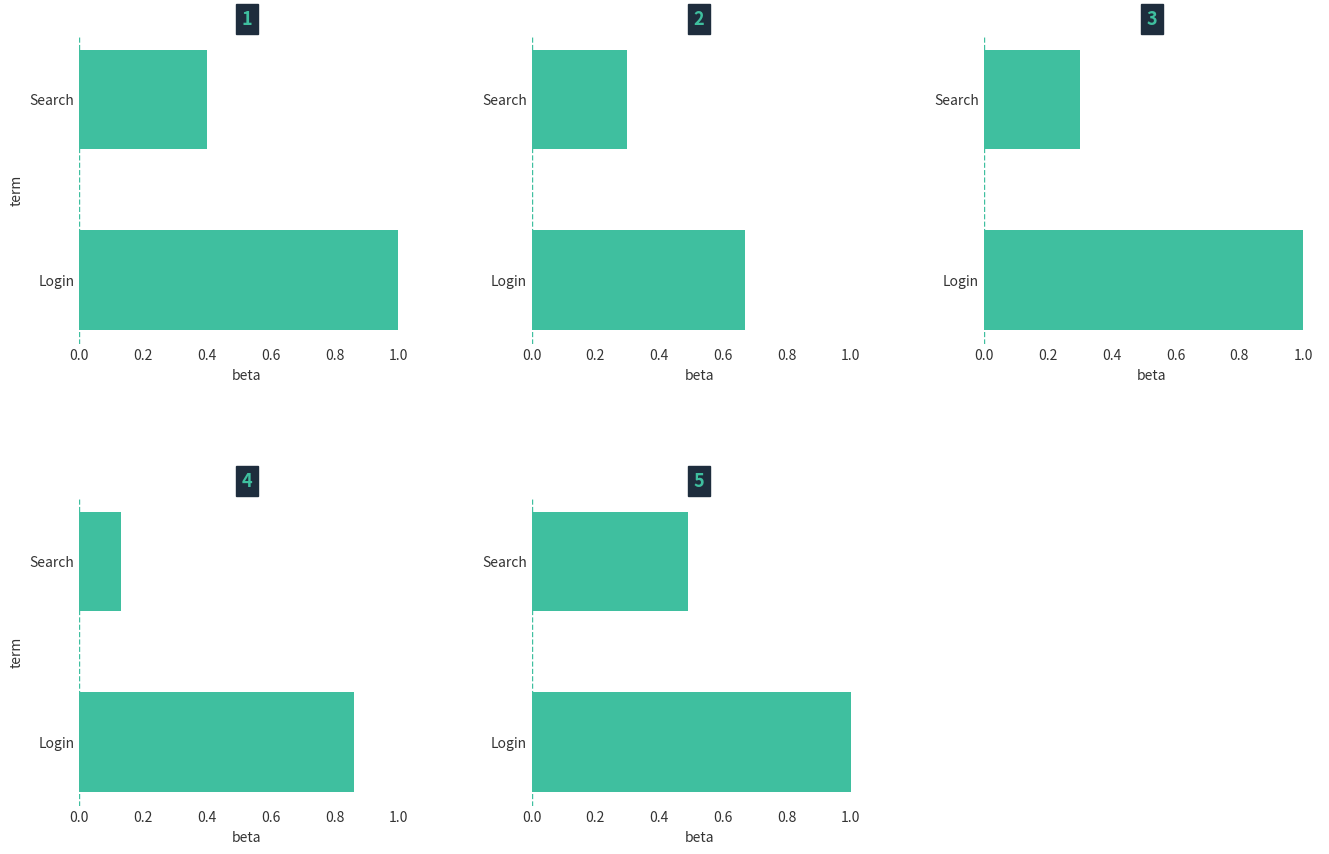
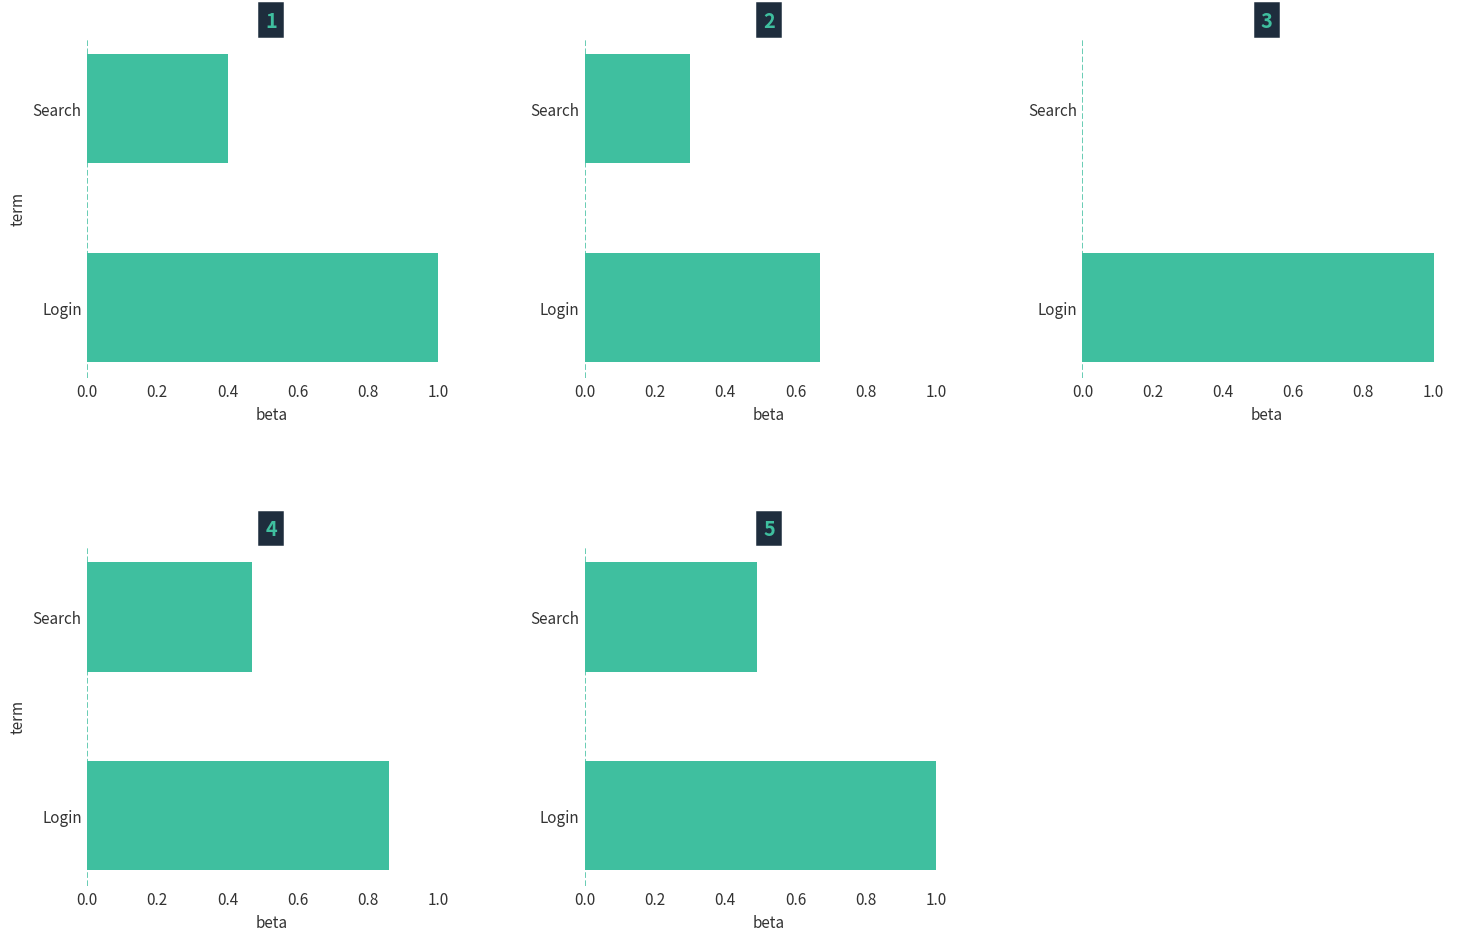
3, Search: 0.3 -> 0.0
4, Search: 0.13 -> 0.47
